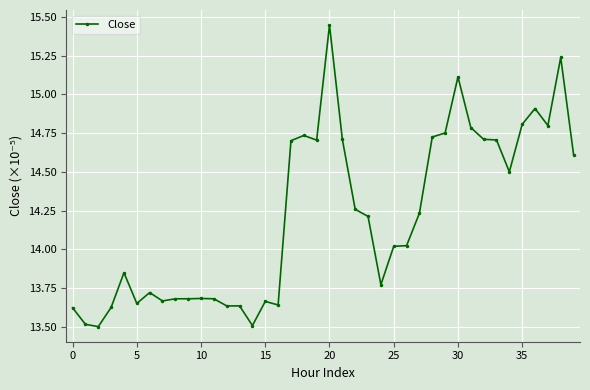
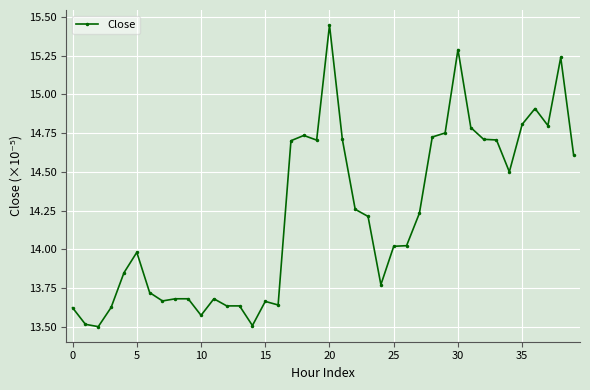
5: 13.65 -> 13.98
10: 13.68 -> 13.57
30: 15.11 -> 15.29
